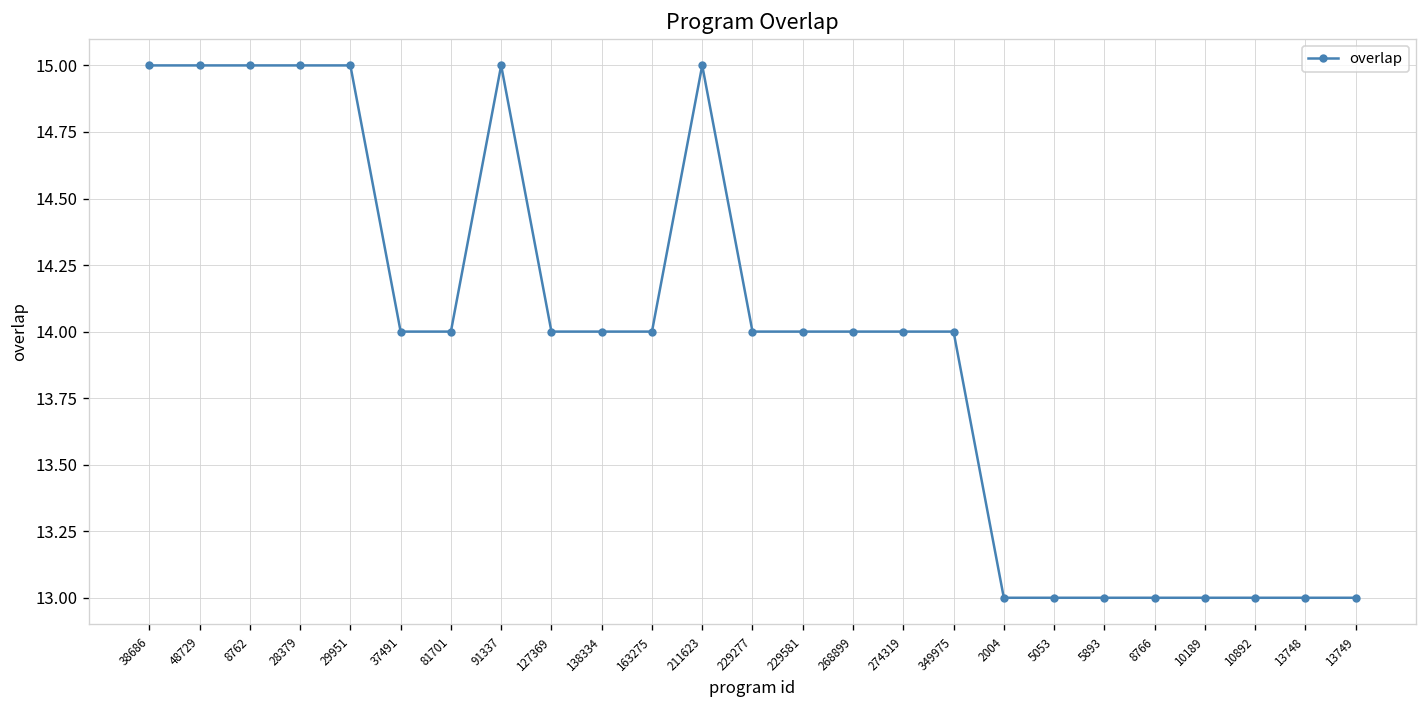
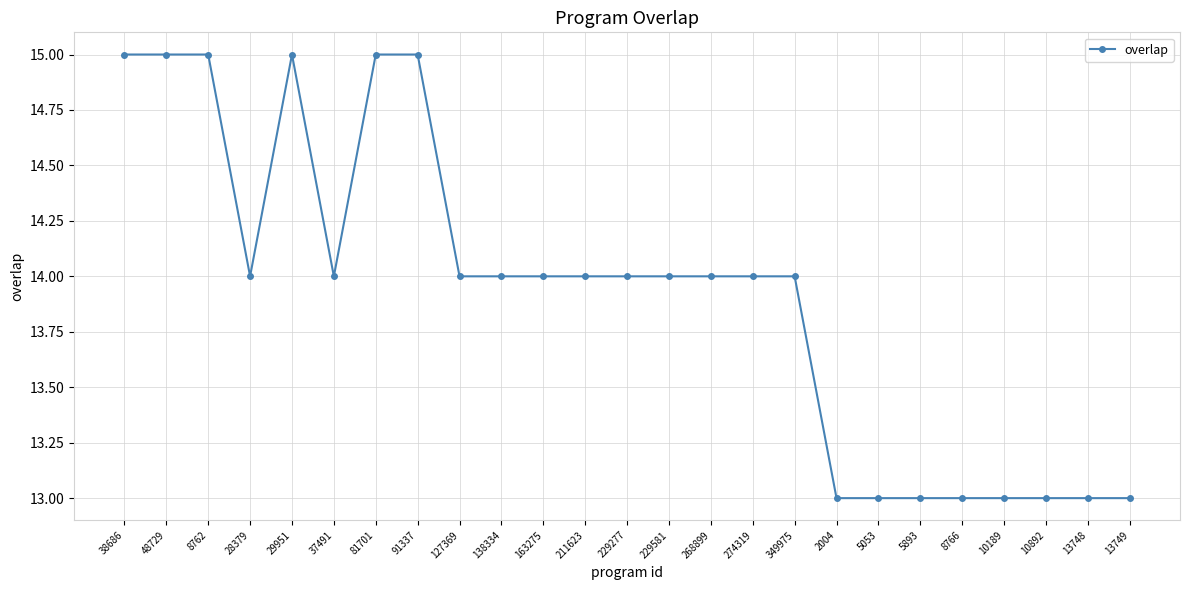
28379: 15 -> 14
81701: 14 -> 15
211623: 15 -> 14
